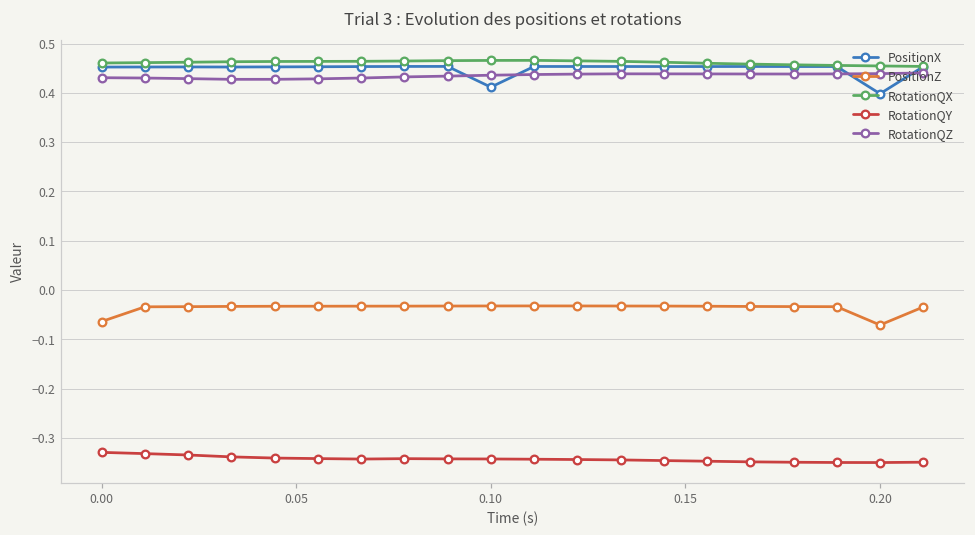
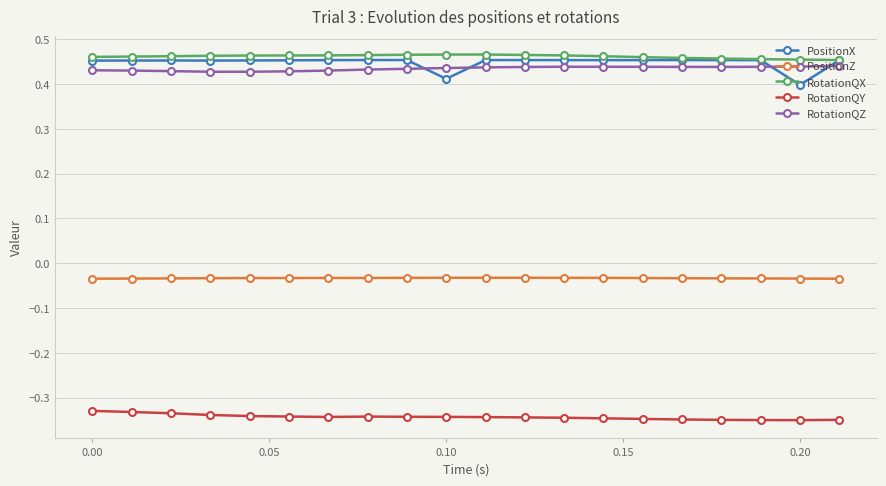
PositionZ, 0.00: -0.06 -> -0.03
PositionZ, 0.20: -0.07 -> -0.03
